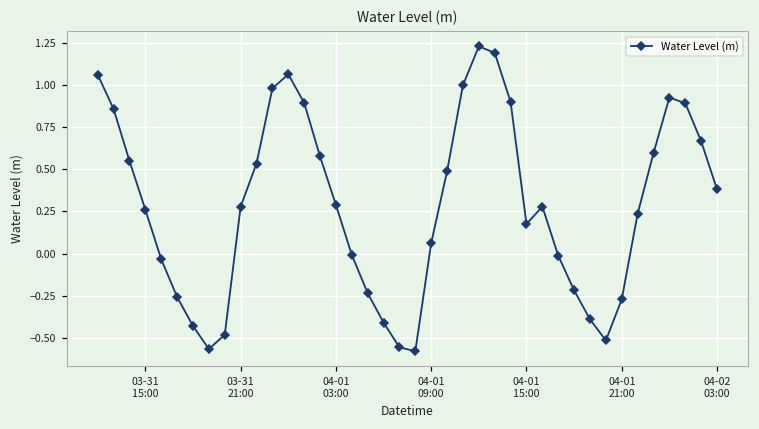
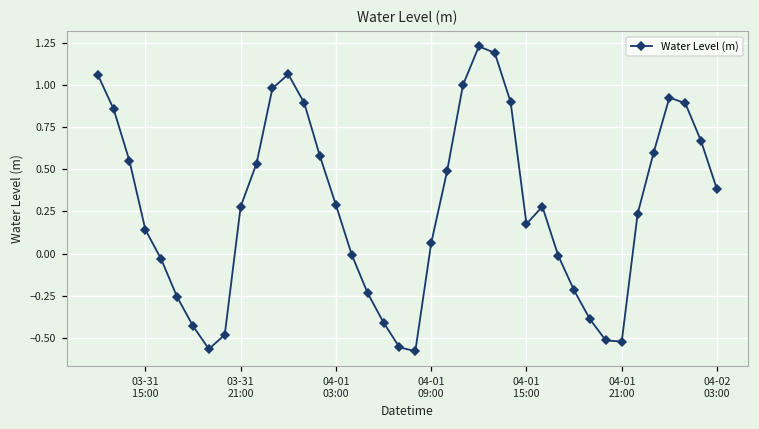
03-31 15:00: 0.26 -> 0.14
04-01 21:00: -0.27 -> -0.52
